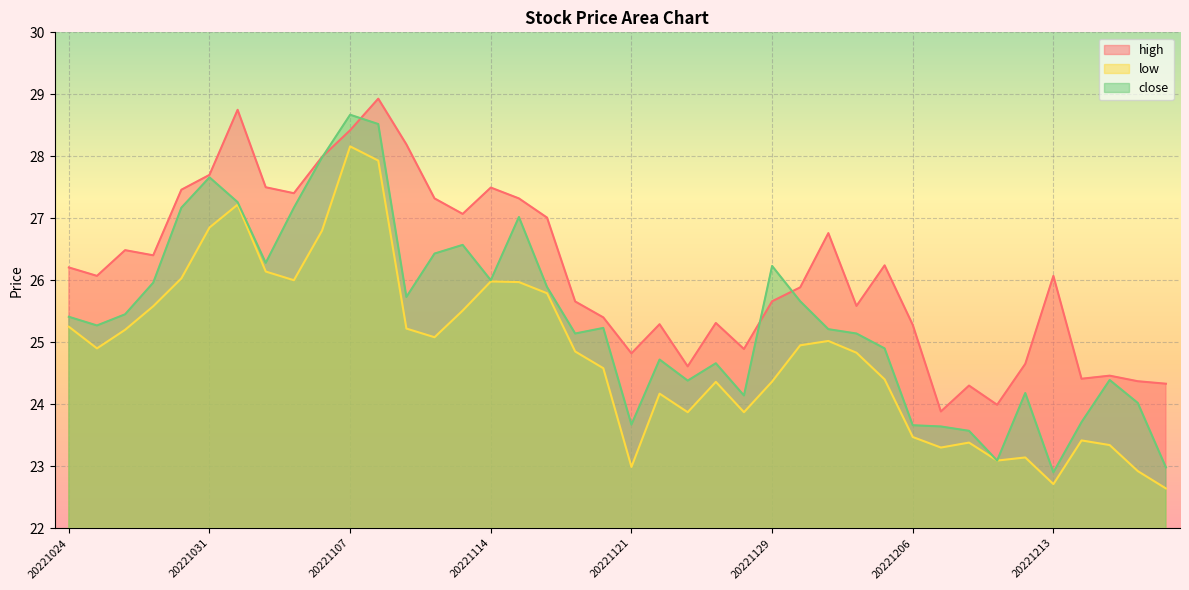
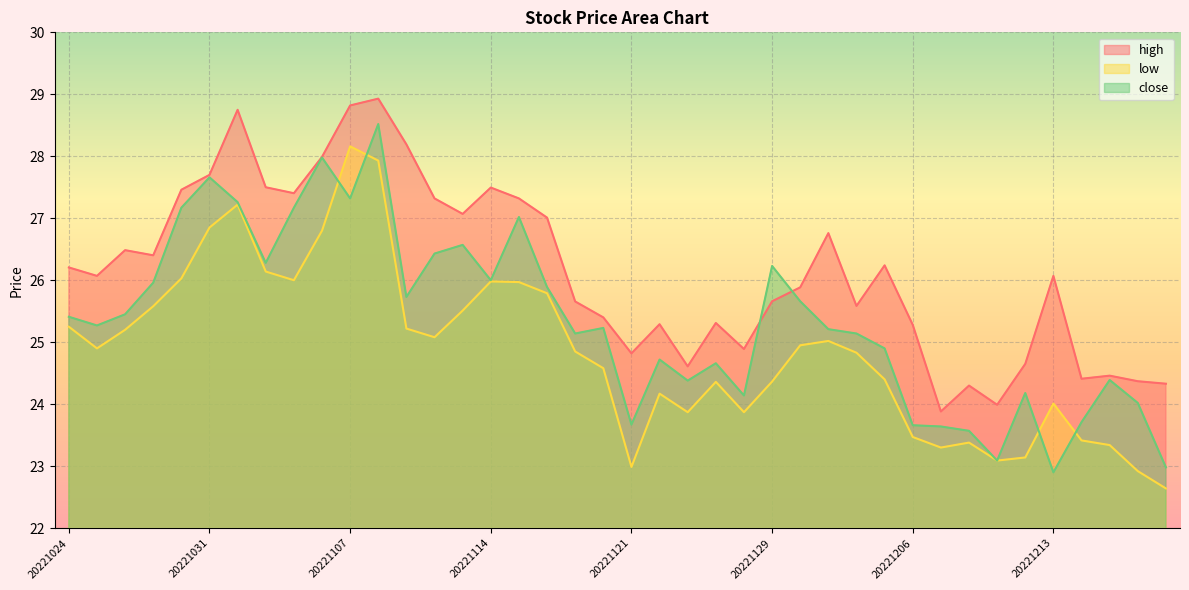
high, 20221107: 28.4 -> 28.8
close, 20221107: 28.7 -> 27.3
low, 20221213: 22.7 -> 24.0
